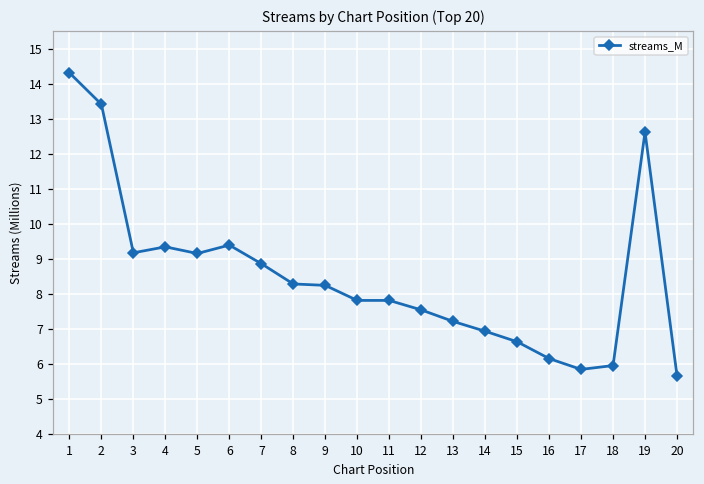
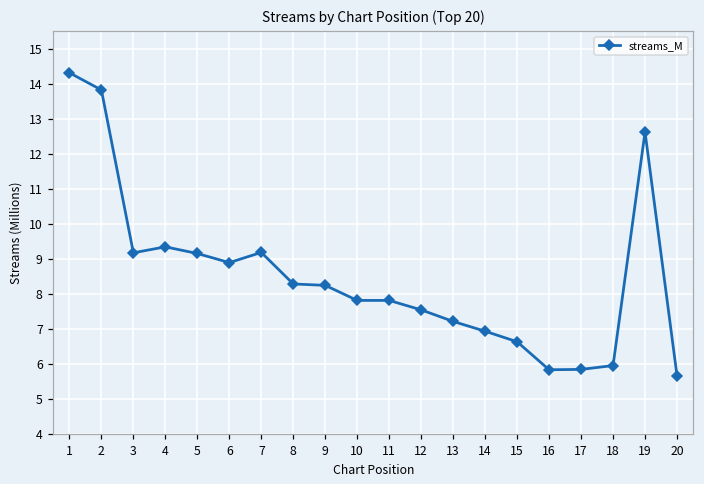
2: 13.4 -> 13.8
6: 9.4 -> 8.9
7: 8.9 -> 9.2
16: 6.2 -> 5.8
